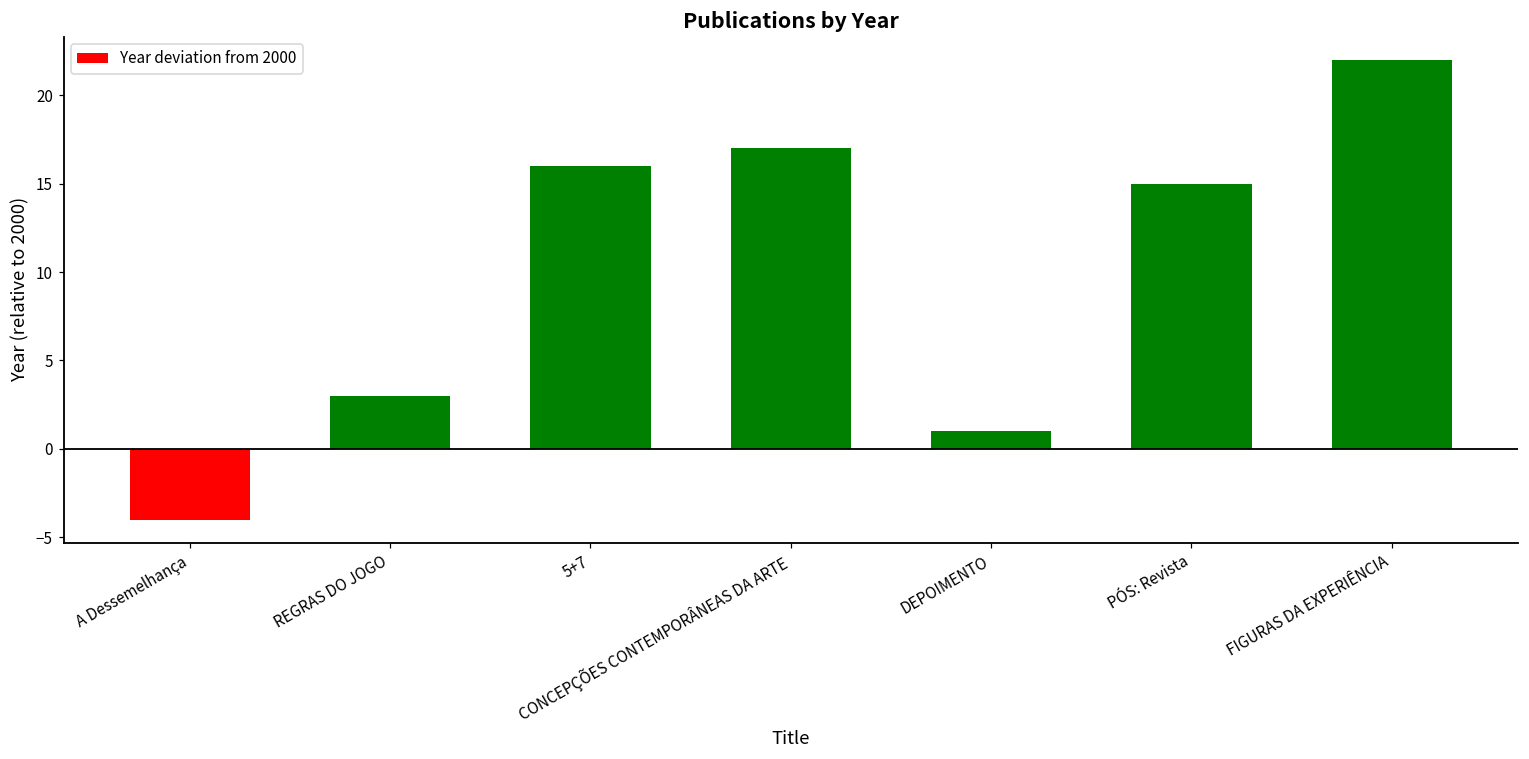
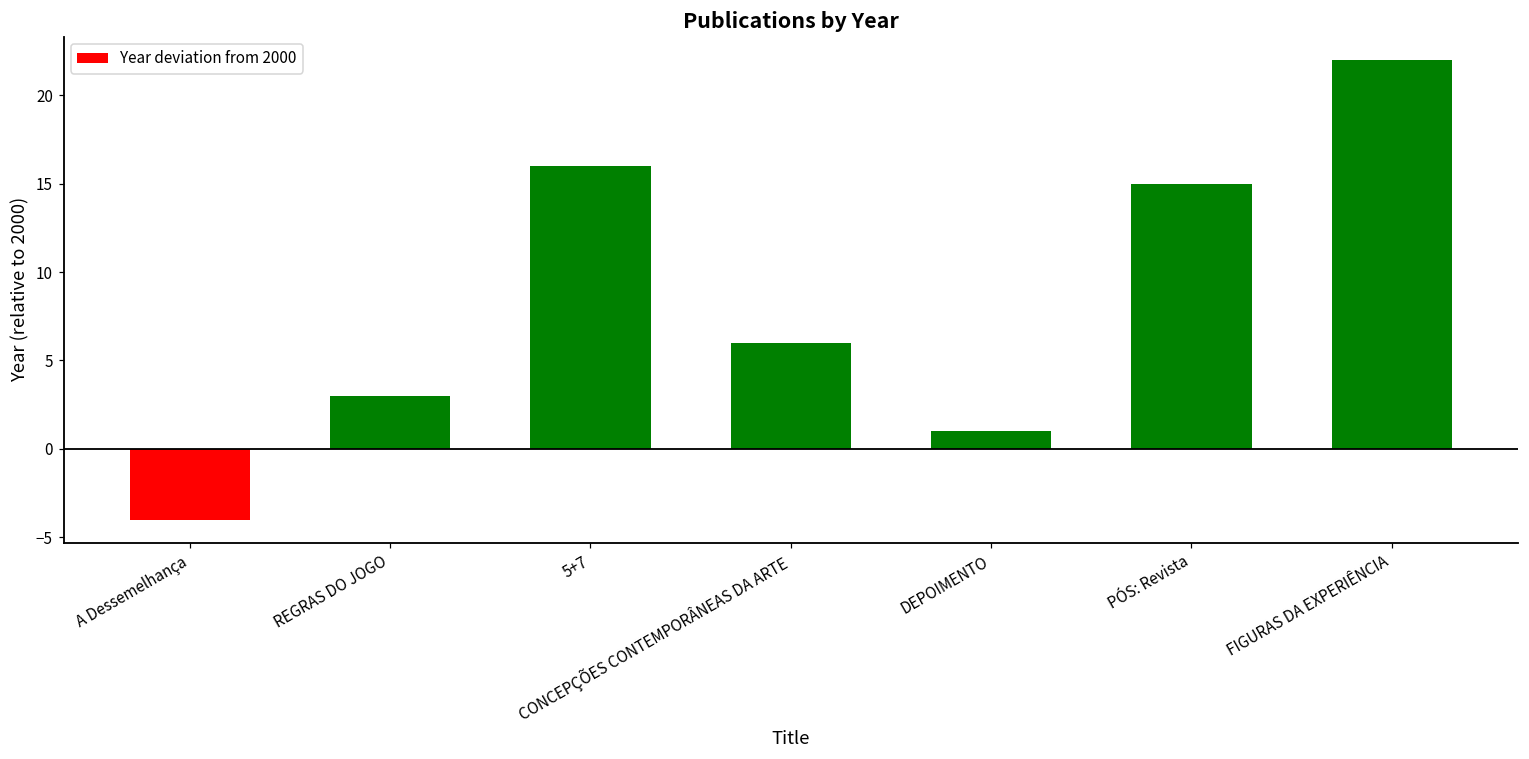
CONCEPÇÕES CONTEMPORÂNEAS DA ARTE: 17.0 -> 6.0
